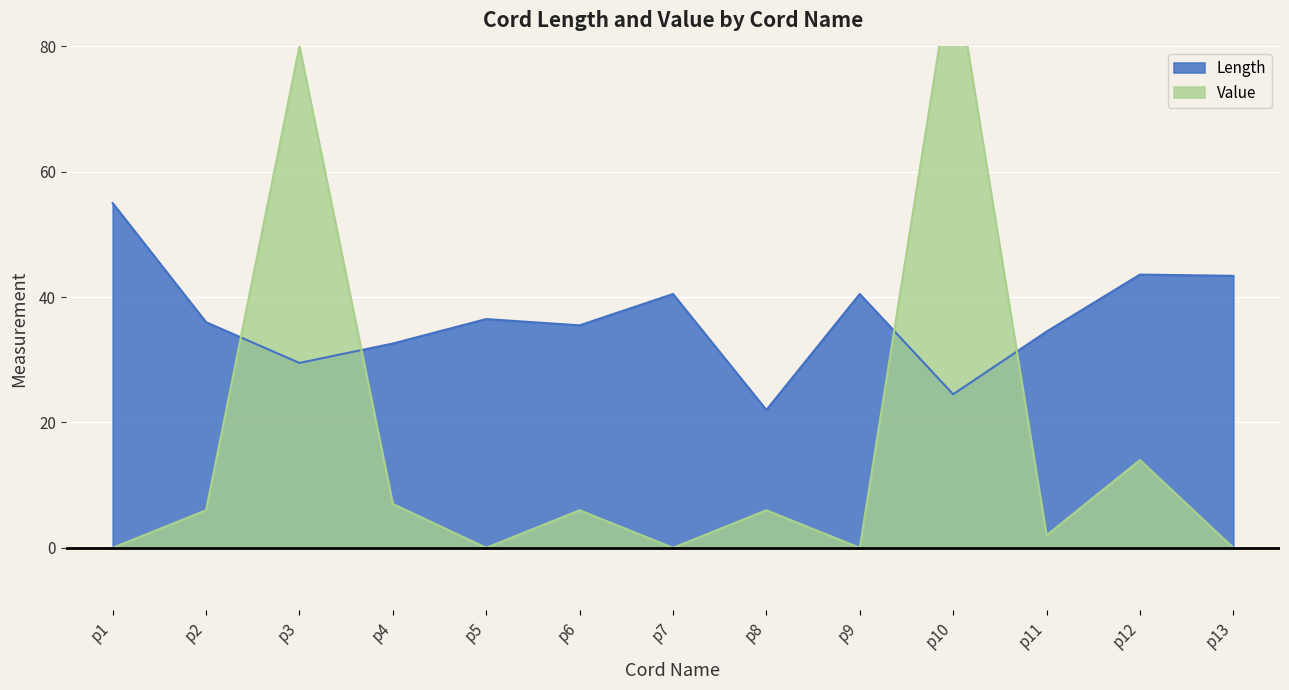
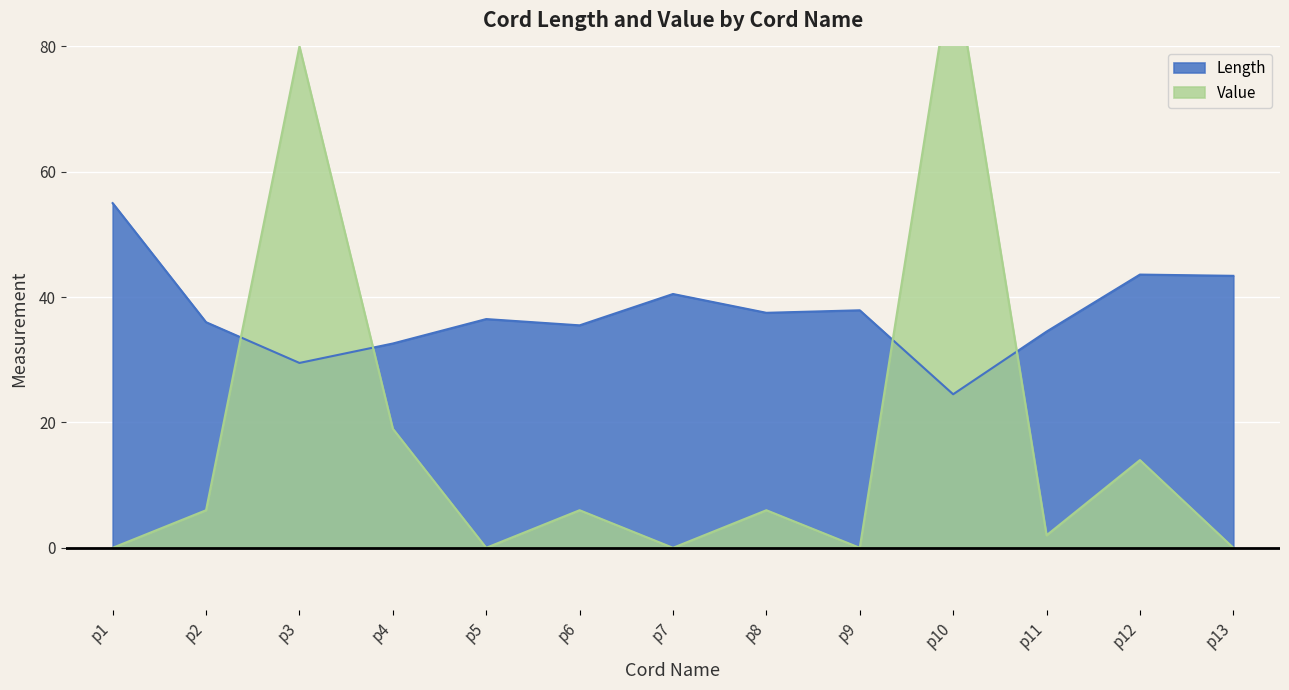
Value, p4: 7 -> 19
Length, p8: 22 -> 38
Length, p9: 41 -> 38
